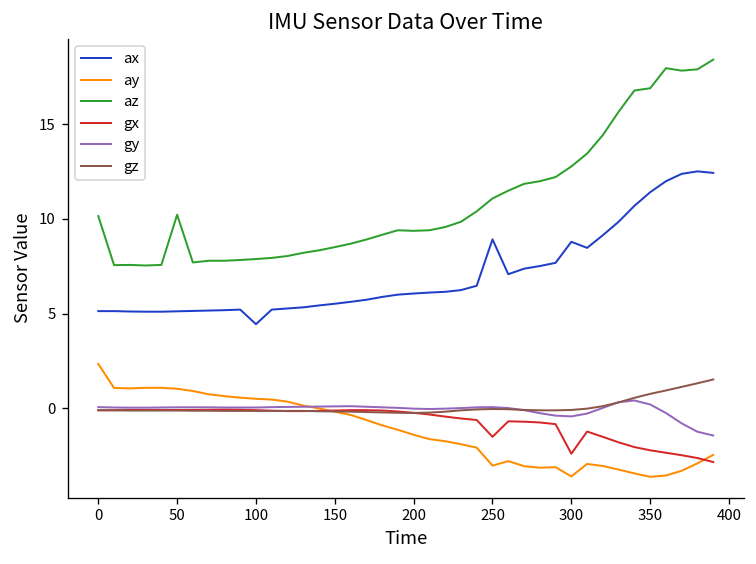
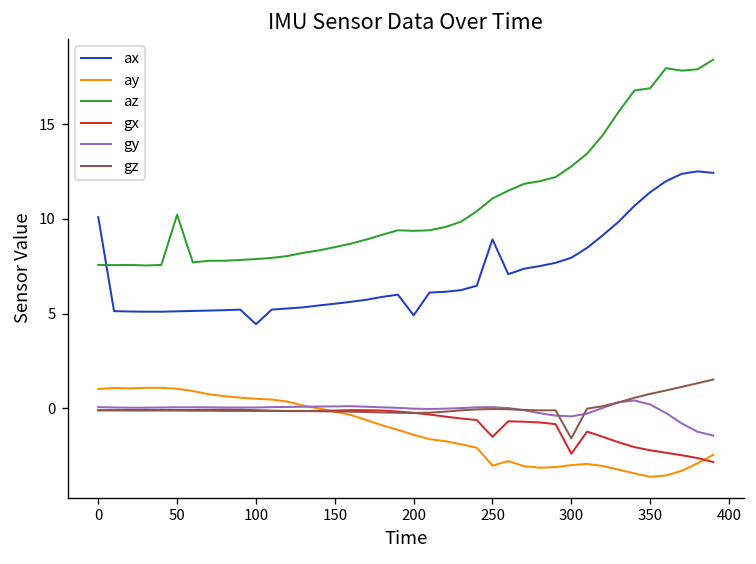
ax, 0: 5.1 -> 10.1
ay, 0: 2.3 -> 1.0
az, 0: 10.2 -> 7.6
ax, 200: 6.1 -> 4.9
ax, 300: 8.8 -> 8.0
ay, 300: -3.6 -> -3.0
gz, 300: -0.1 -> -1.6
